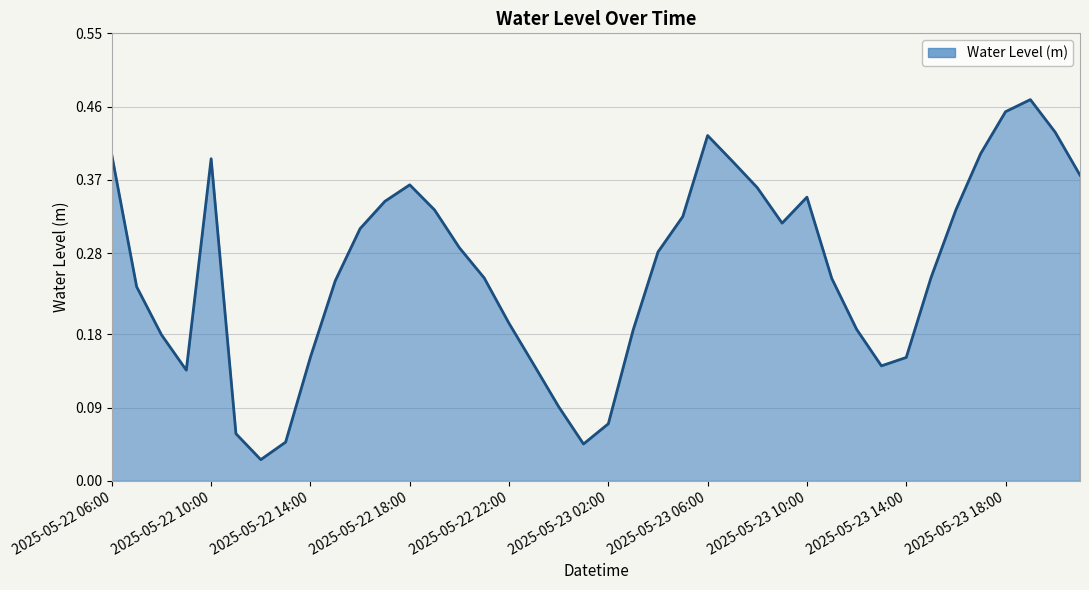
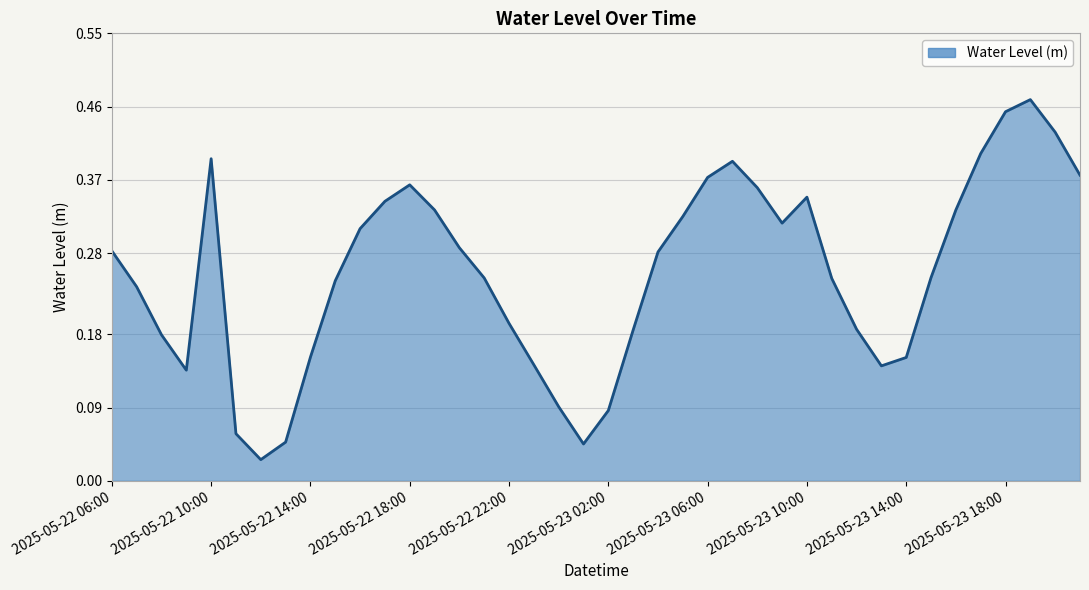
2025-05-22 06:00: 0.40 -> 0.28
2025-05-23 02:00: 0.07 -> 0.09
2025-05-23 06:00: 0.42 -> 0.37
